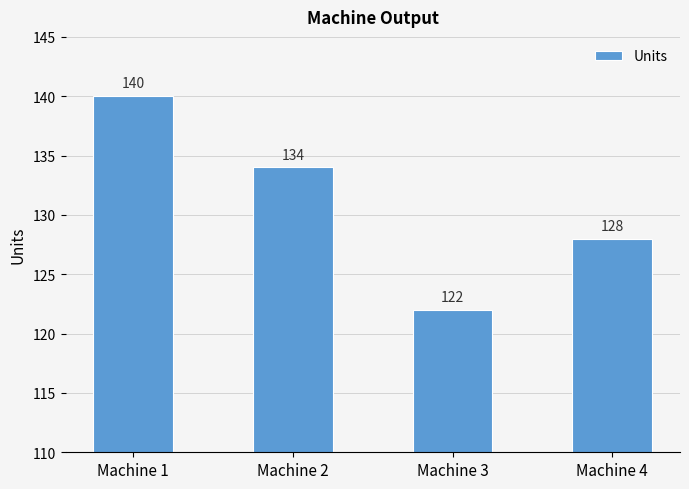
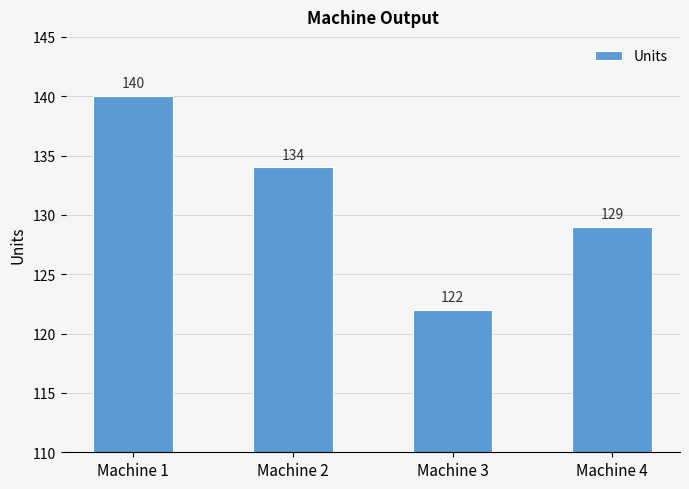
Machine 4: 128 -> 129
